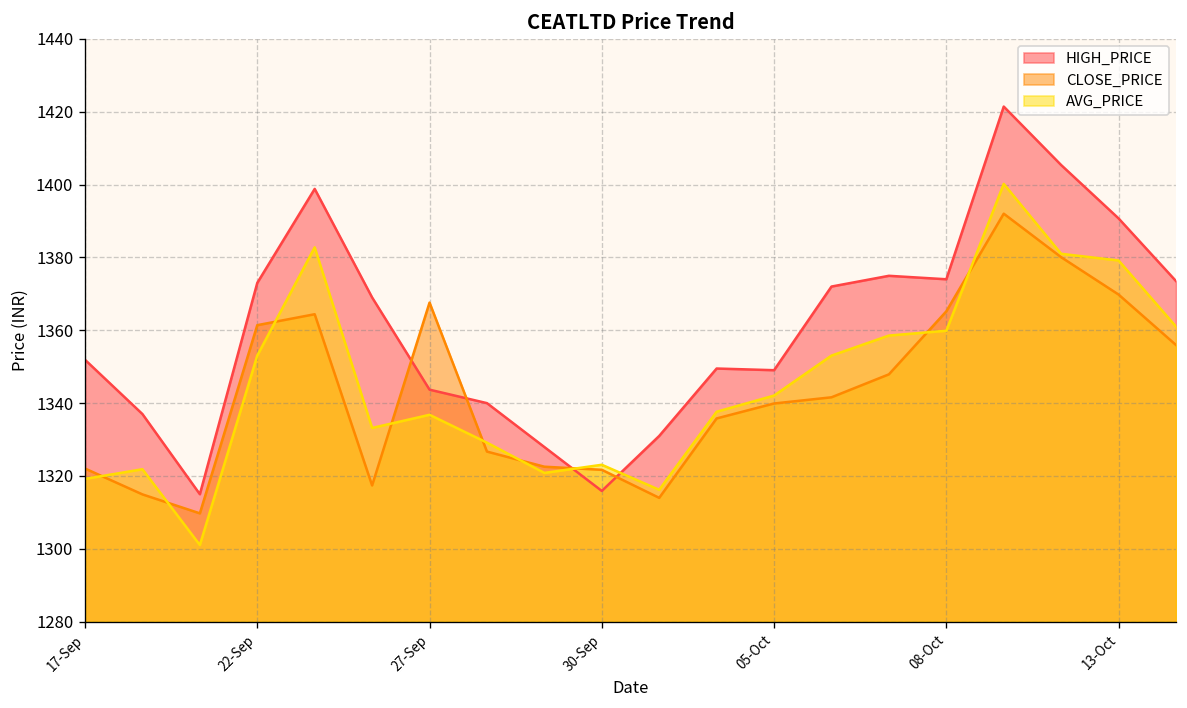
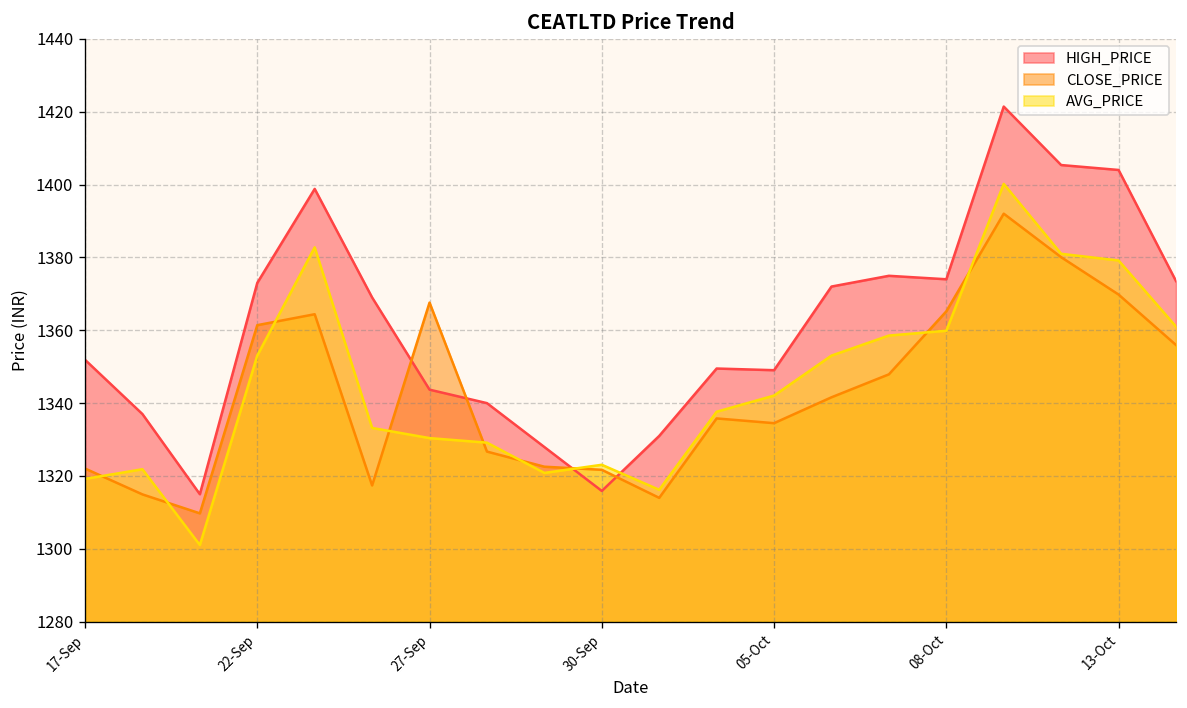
AVG_PRICE, 27-Sep: 1337 -> 1330
CLOSE_PRICE, 05-Oct: 1340 -> 1335
HIGH_PRICE, 13-Oct: 1391 -> 1404
